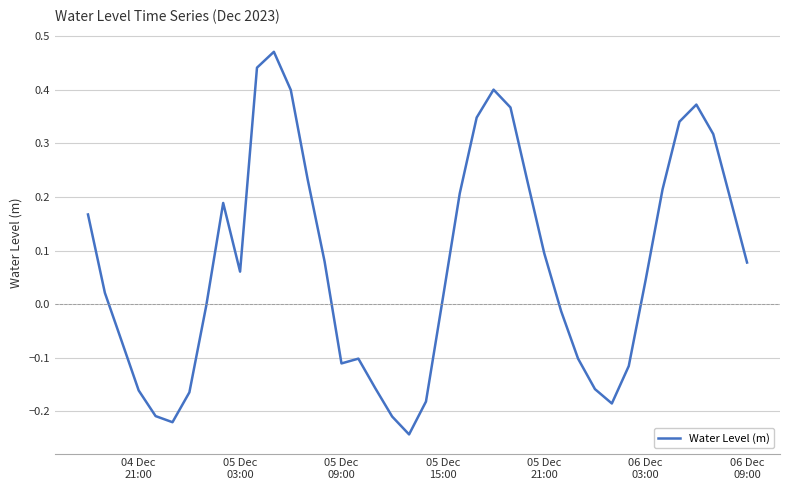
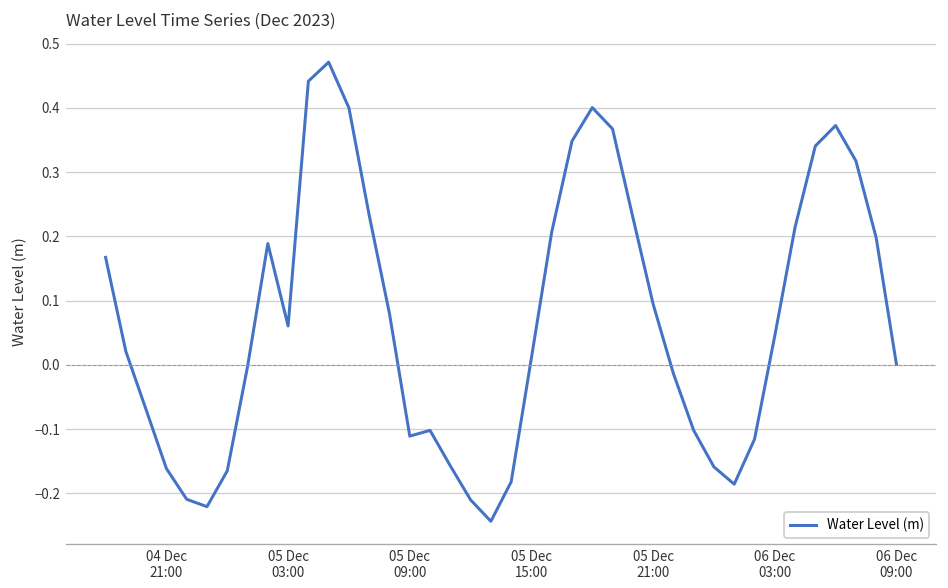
06 Dec 09:00: 0.08 -> 0.00
